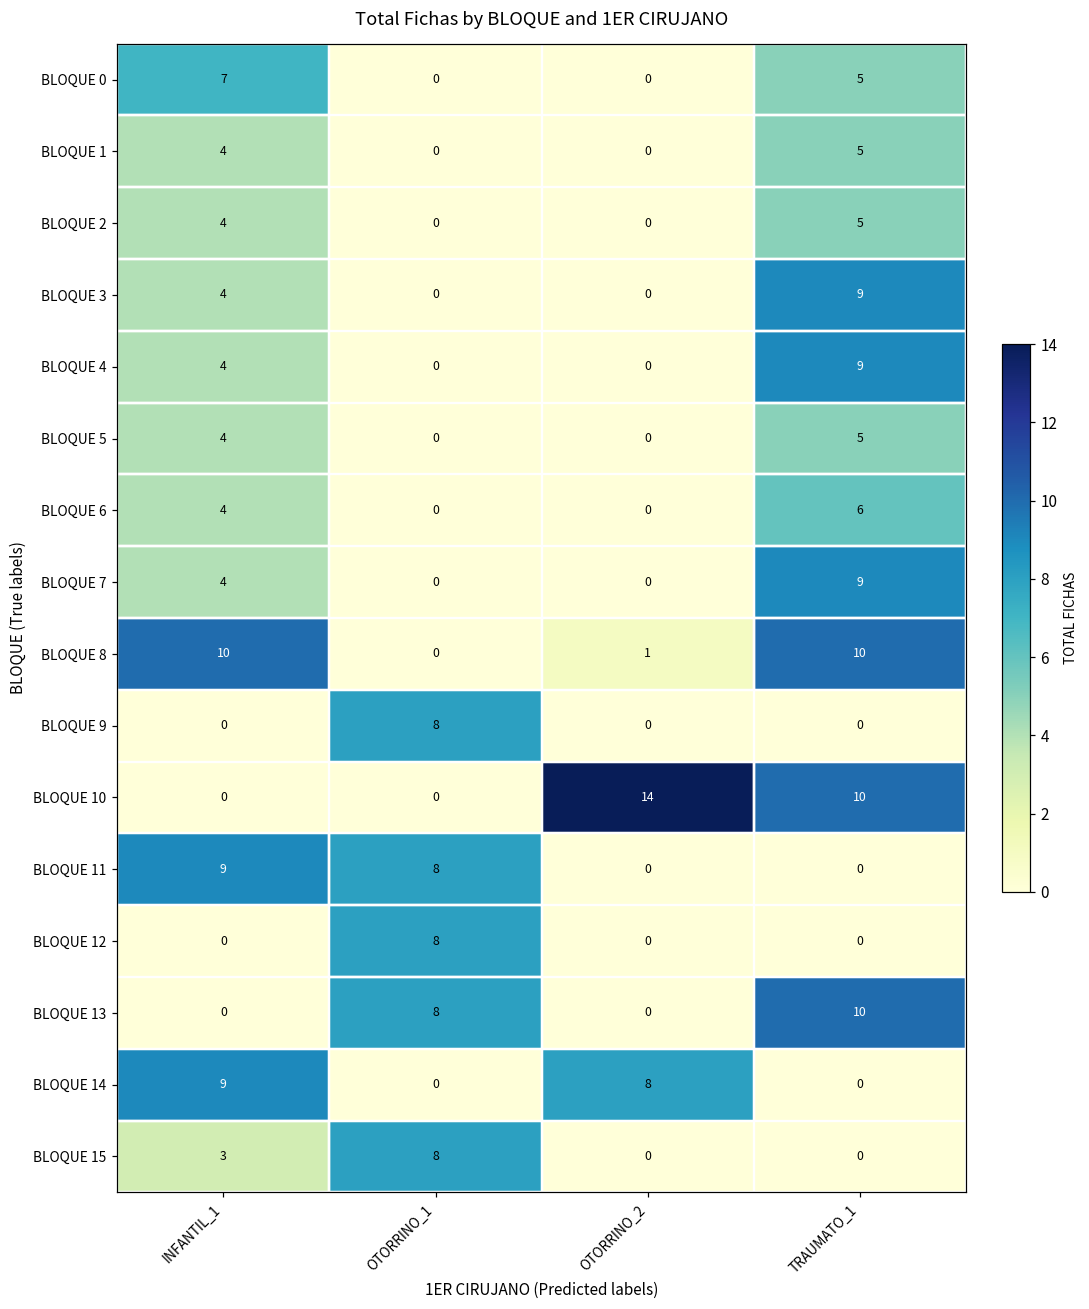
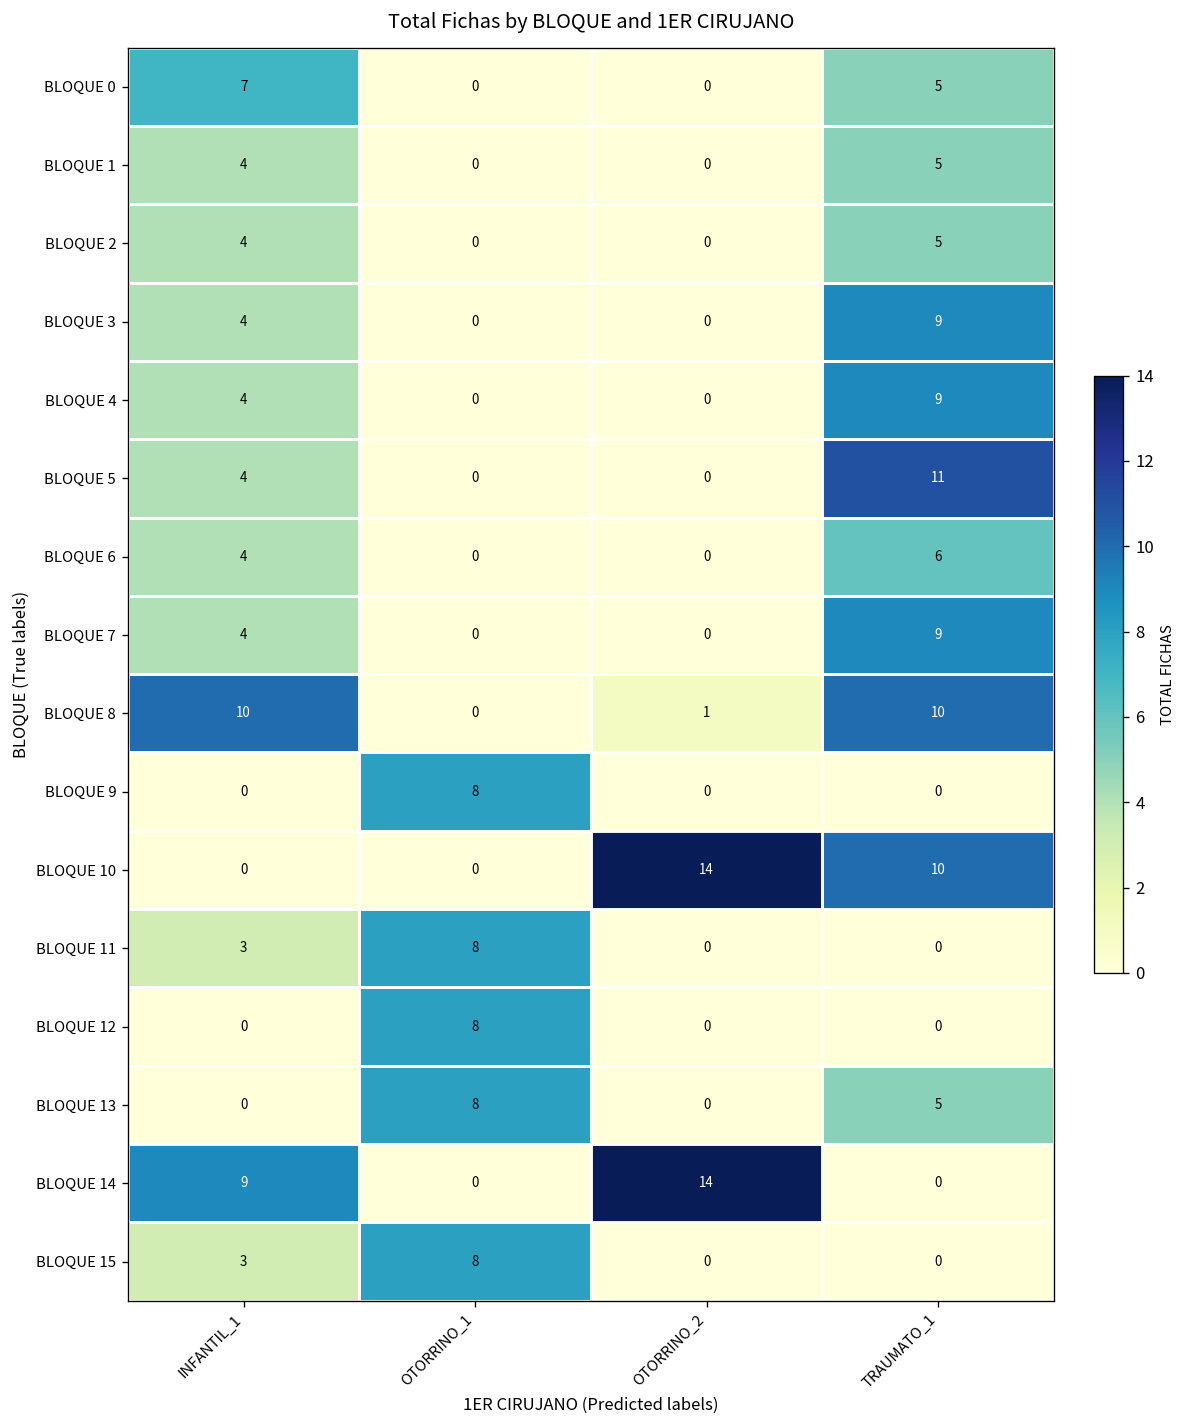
BLOQUE 5, TRAUMATO_1: 5 -> 11
BLOQUE 11, INFANTIL_1: 9 -> 3
BLOQUE 13, TRAUMATO_1: 10 -> 5
BLOQUE 14, OTORRINO_2: 8 -> 14
